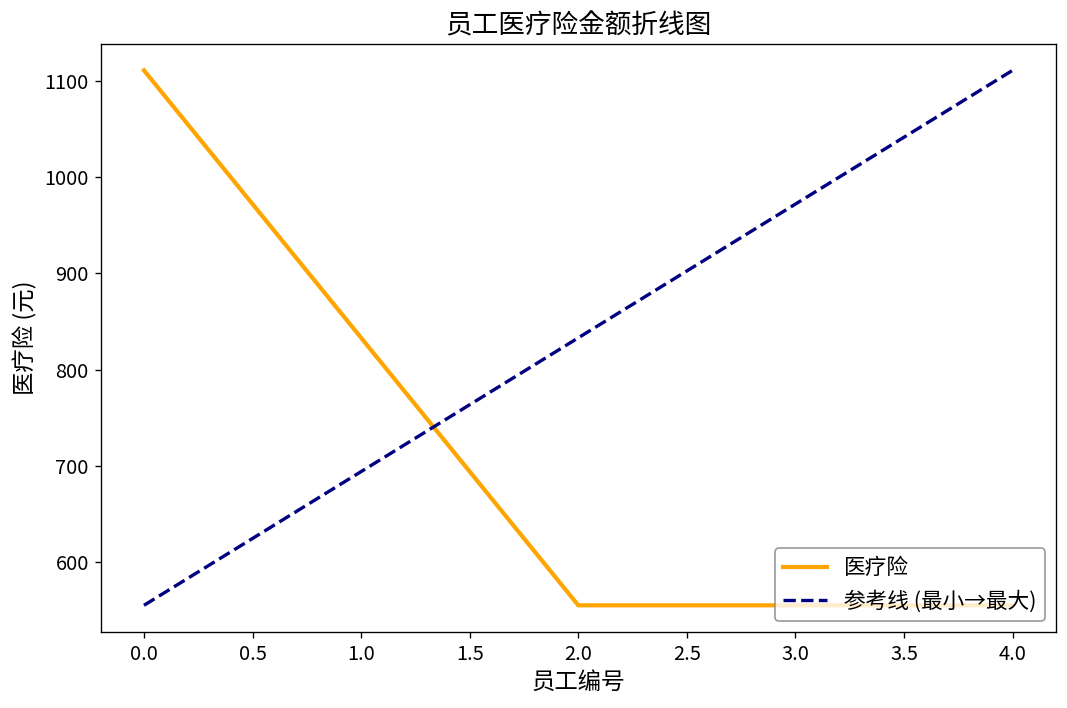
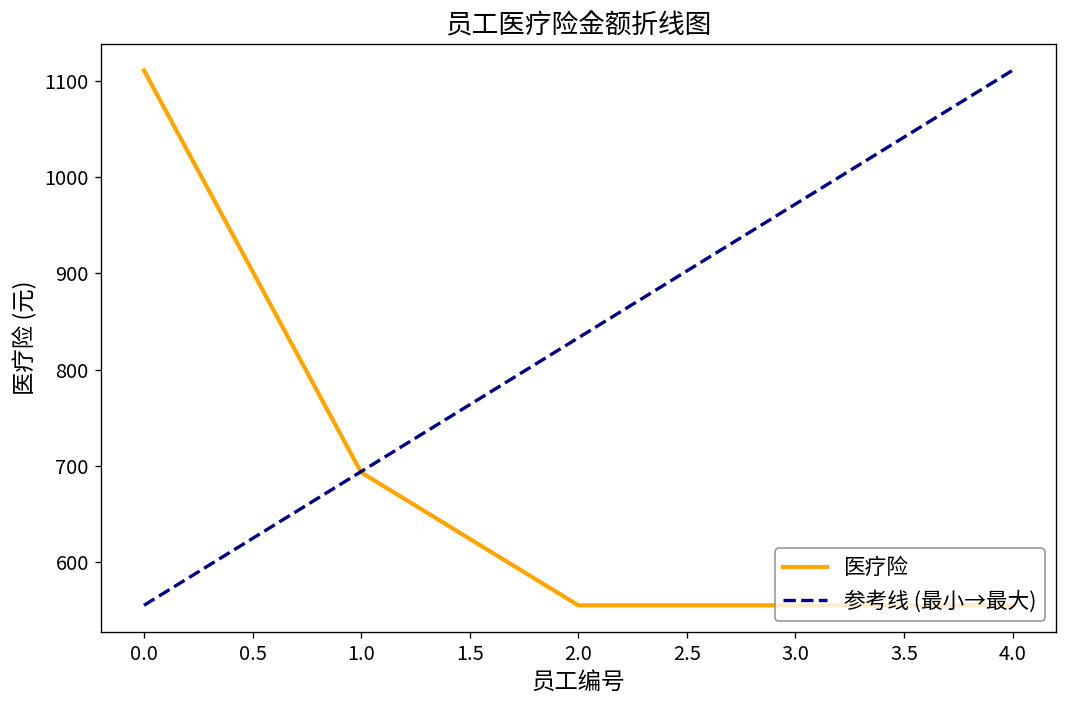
医疗险, 1.0: 830 -> 690
